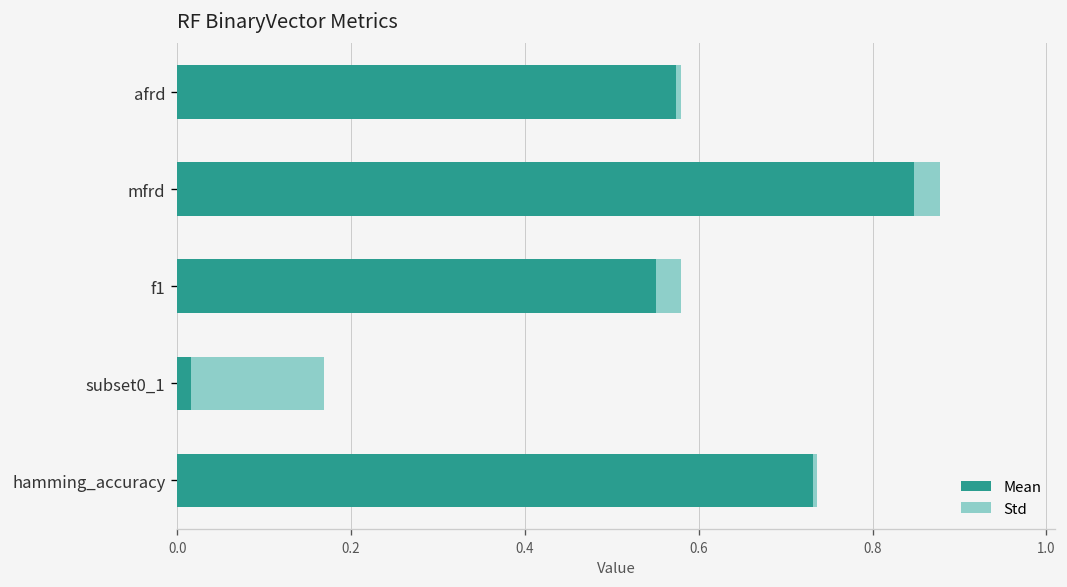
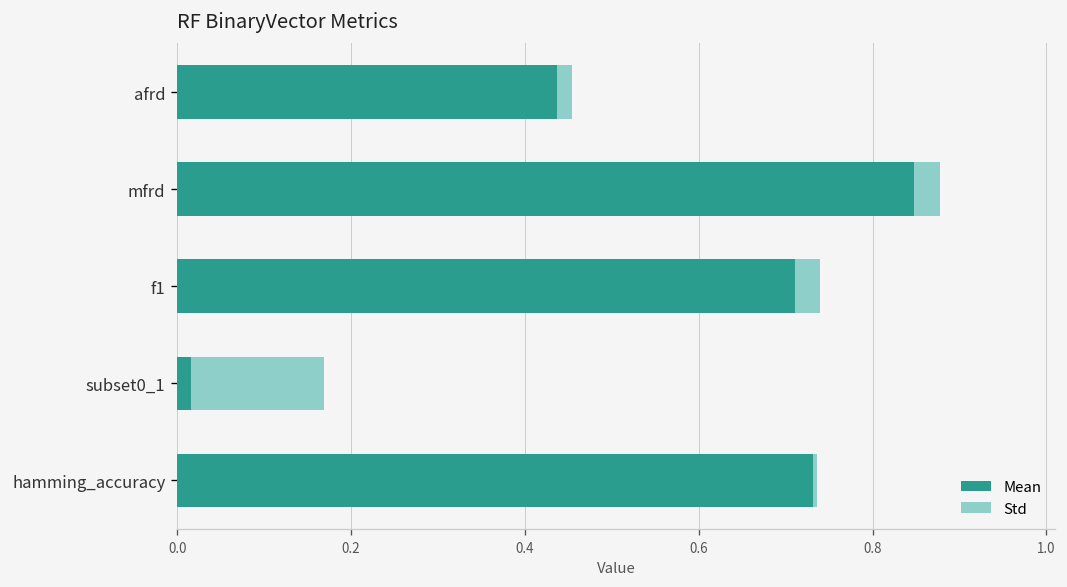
Mean, afrd: 0.57 -> 0.44
Std, afrd: 0.01 -> 0.02
Mean, f1: 0.55 -> 0.71
